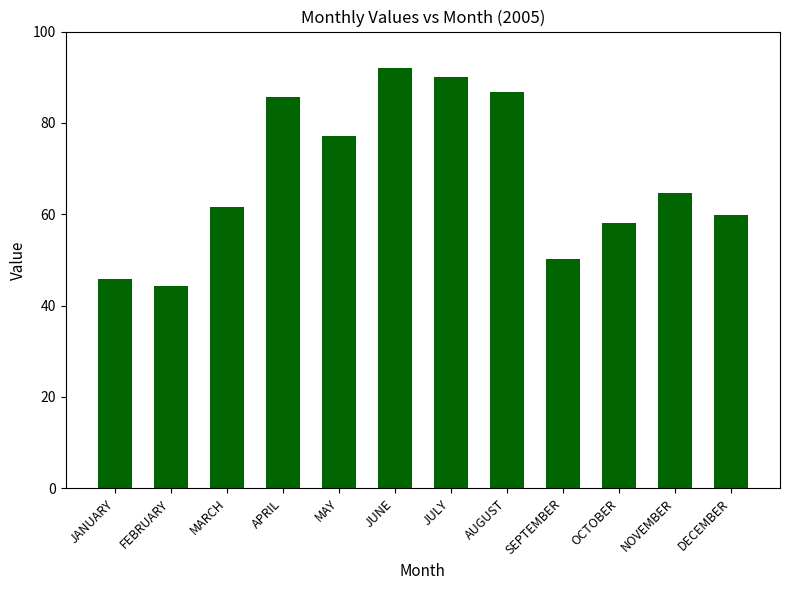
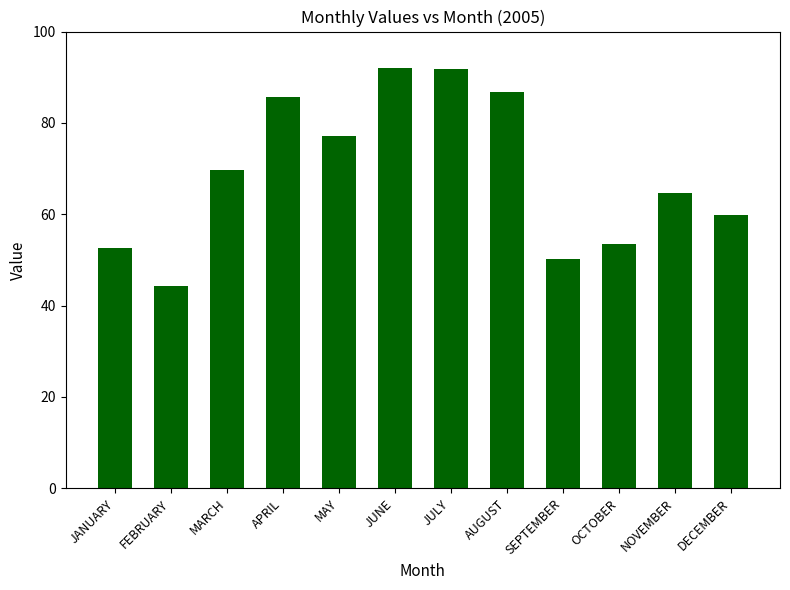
JANUARY: 46 -> 53
MARCH: 62 -> 70
JULY: 90 -> 92
OCTOBER: 58 -> 54
